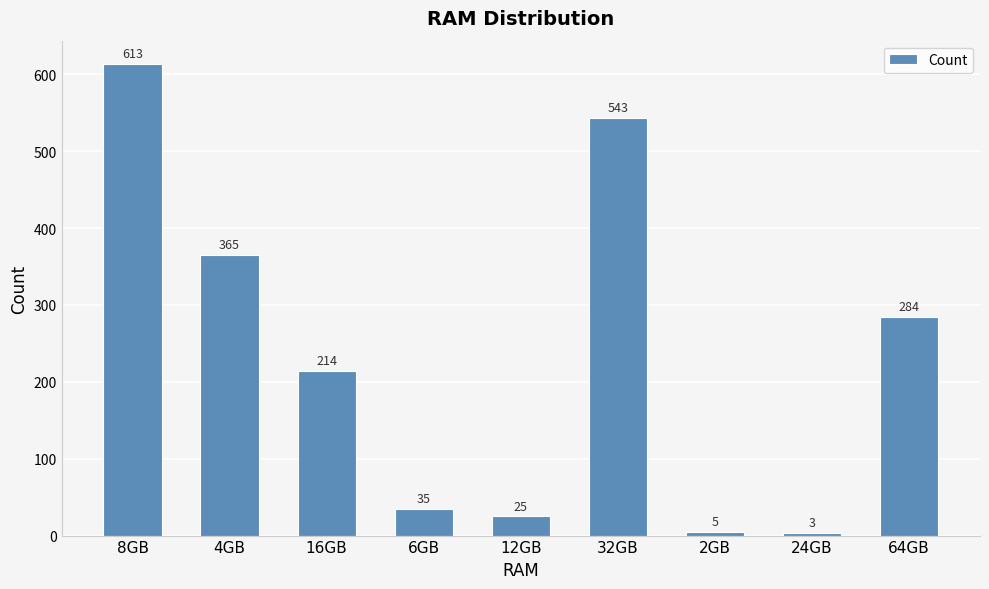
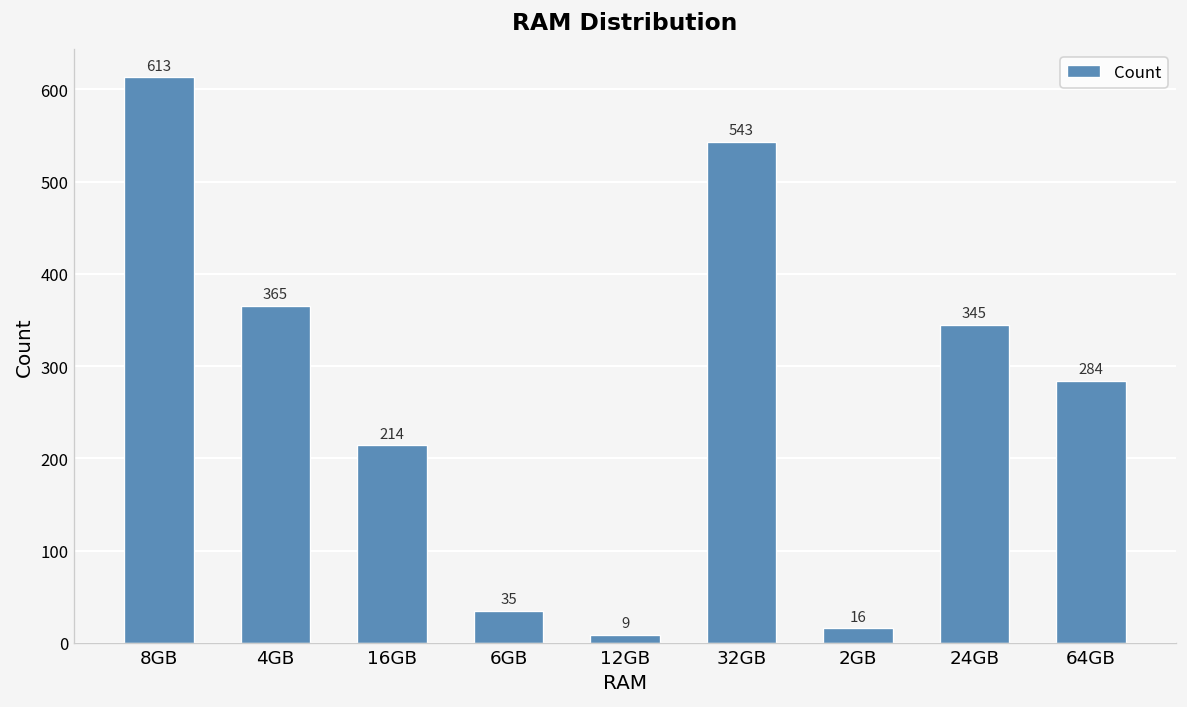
12GB: 25 -> 9
2GB: 5 -> 16
24GB: 3 -> 345
